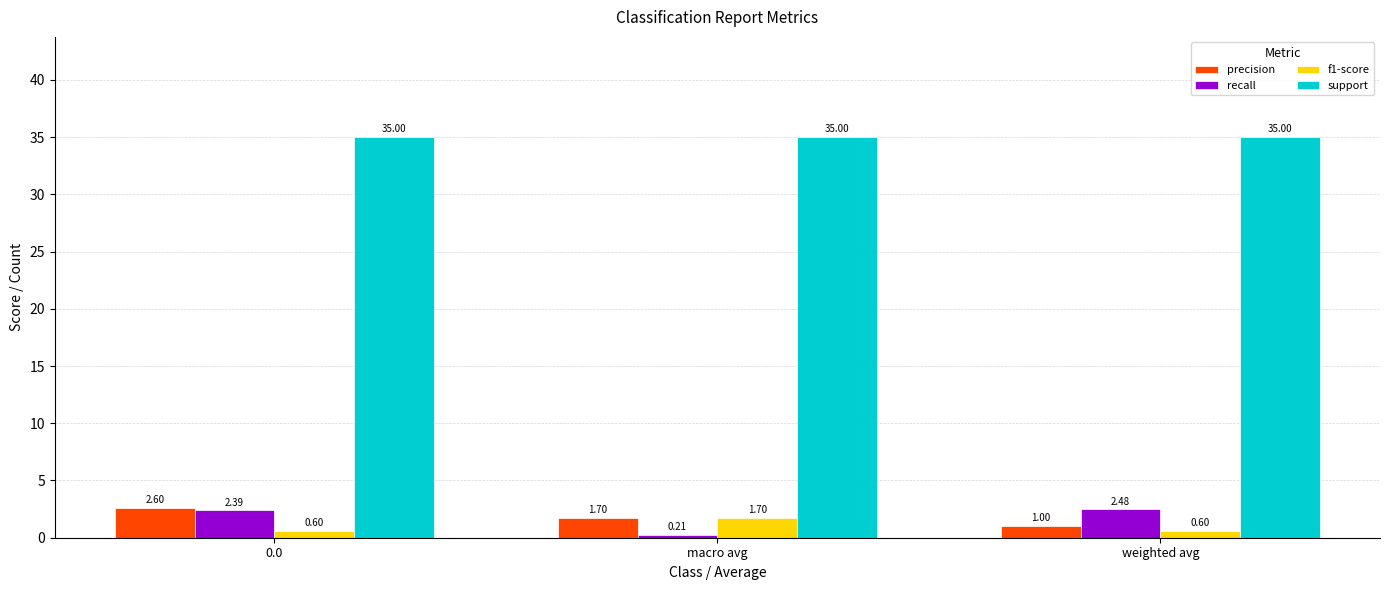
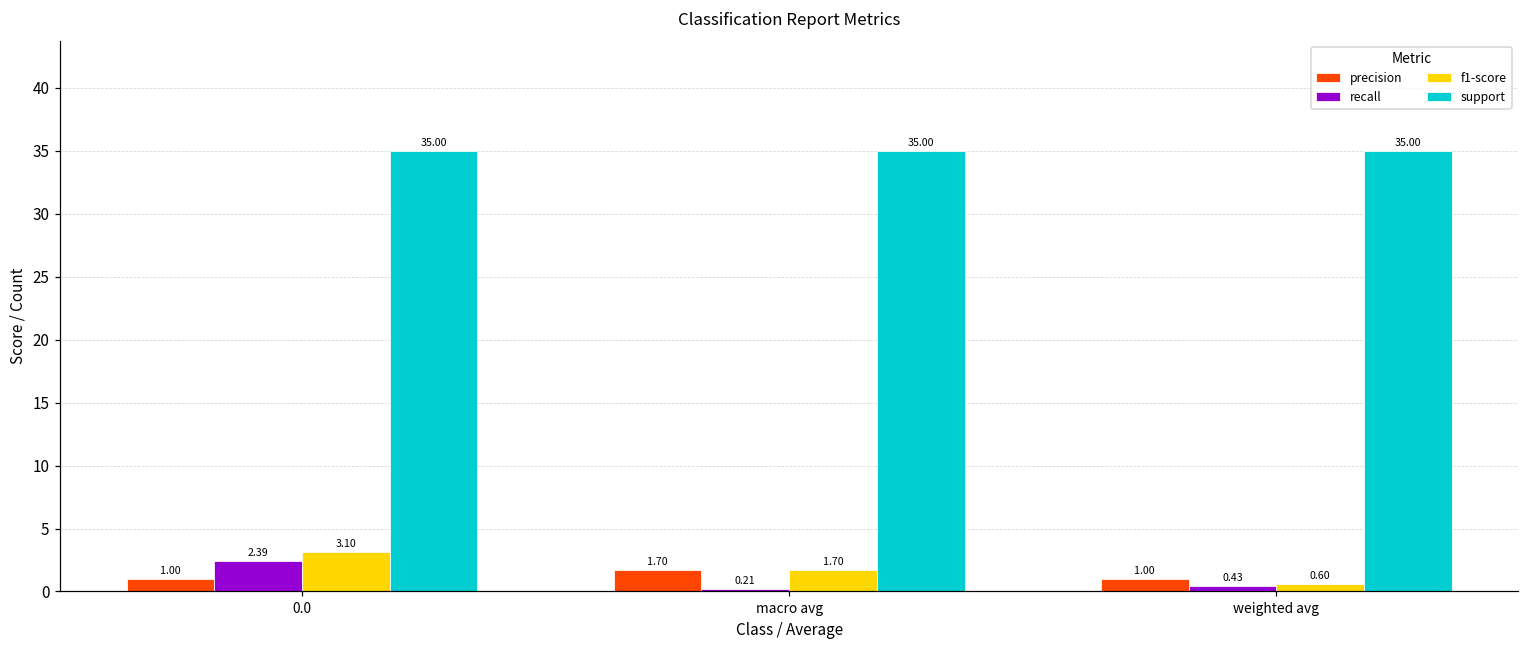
precision, 0.0: 2.60 -> 1.00
f1-score, 0.0: 0.60 -> 3.10
recall, weighted avg: 2.48 -> 0.43
